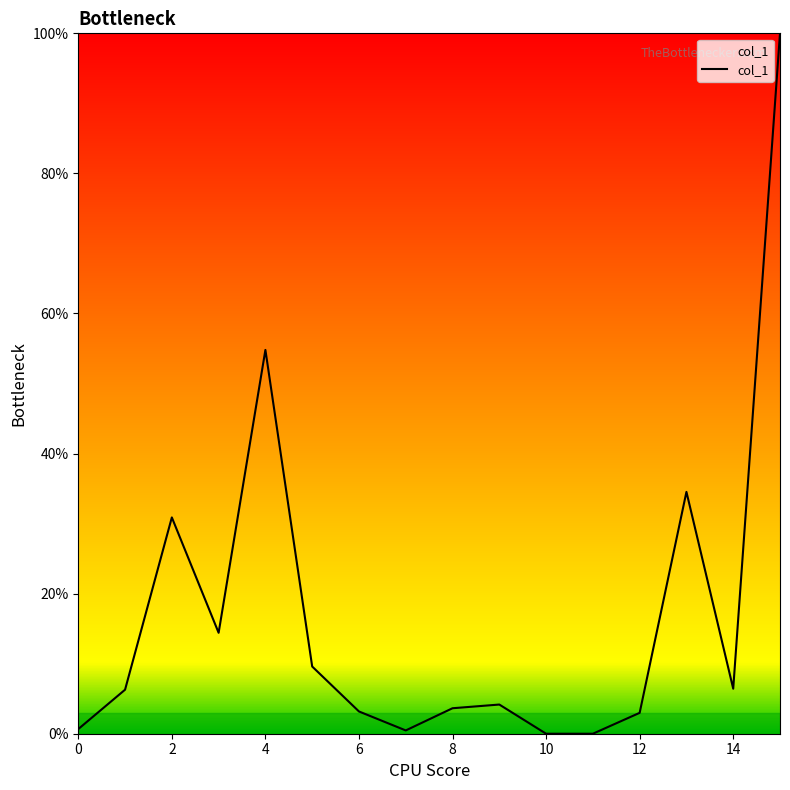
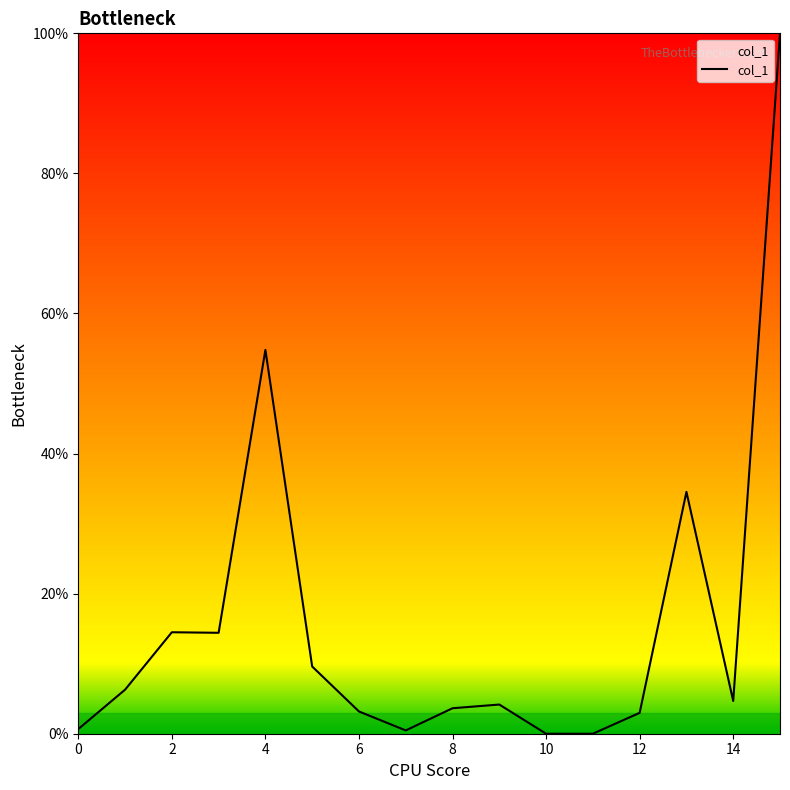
2: 31% -> 14%
14: 6% -> 5%
